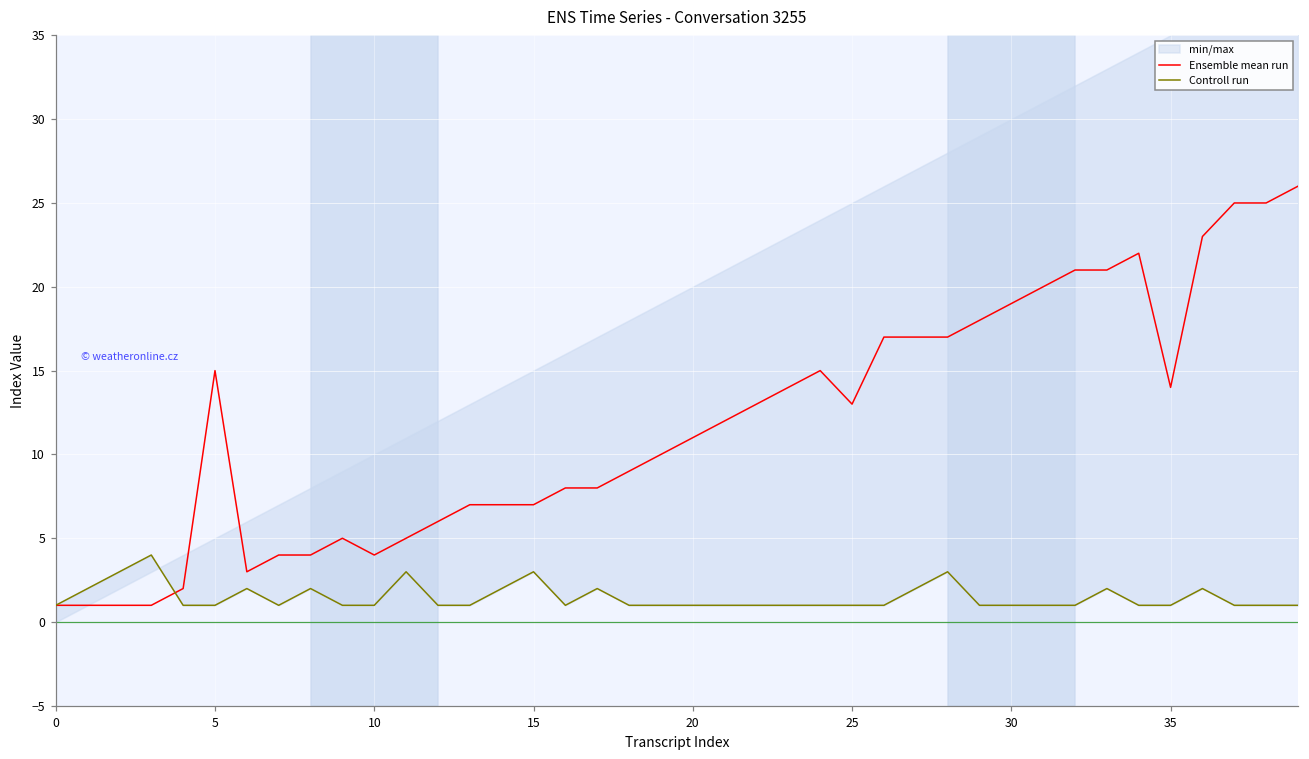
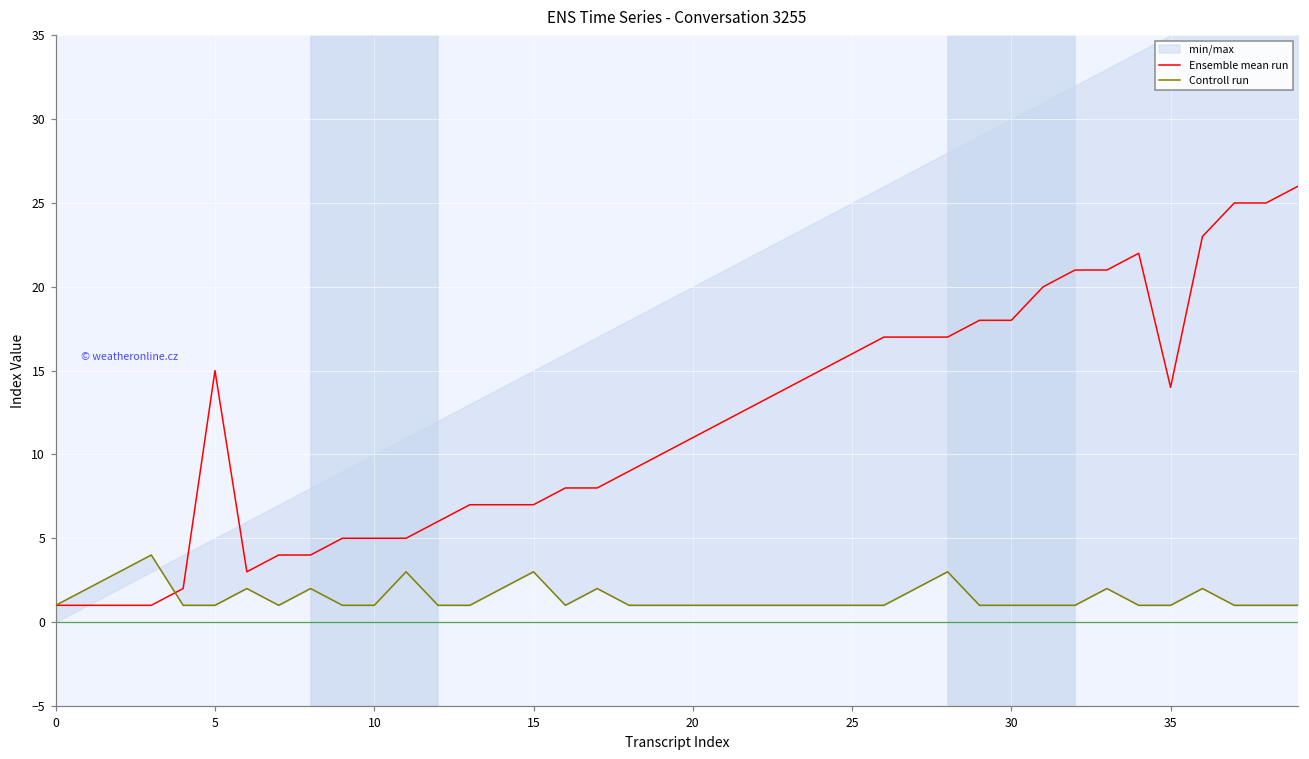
Ensemble mean run, 10: 4 -> 5
Ensemble mean run, 25: 13 -> 16
Ensemble mean run, 30: 19 -> 18
